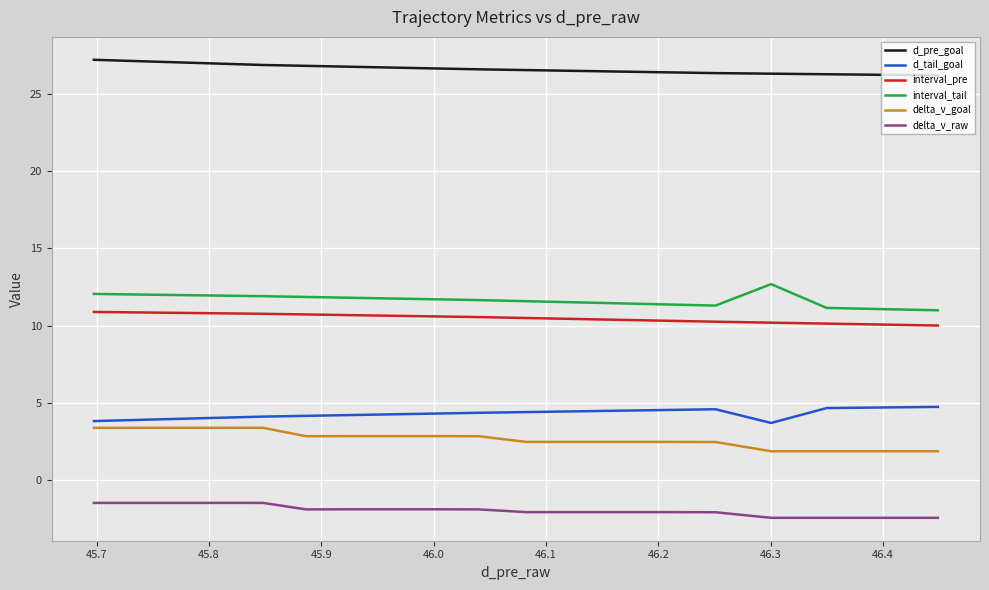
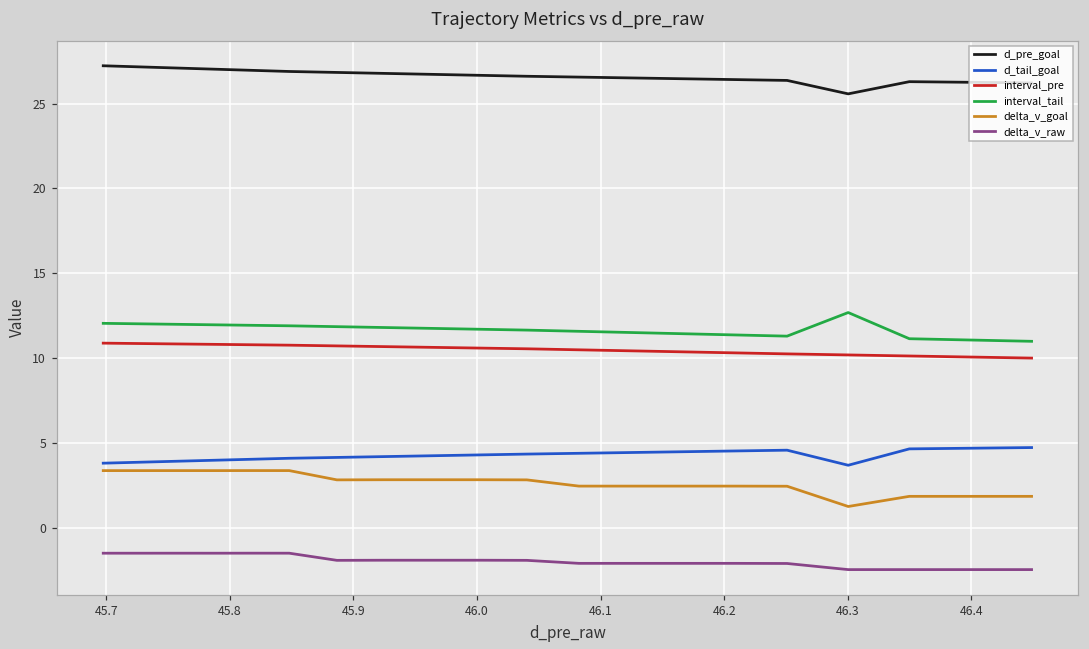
d_pre_goal, 46.3: 26.3 -> 25.6
delta_v_goal, 46.3: 1.8 -> 1.2
